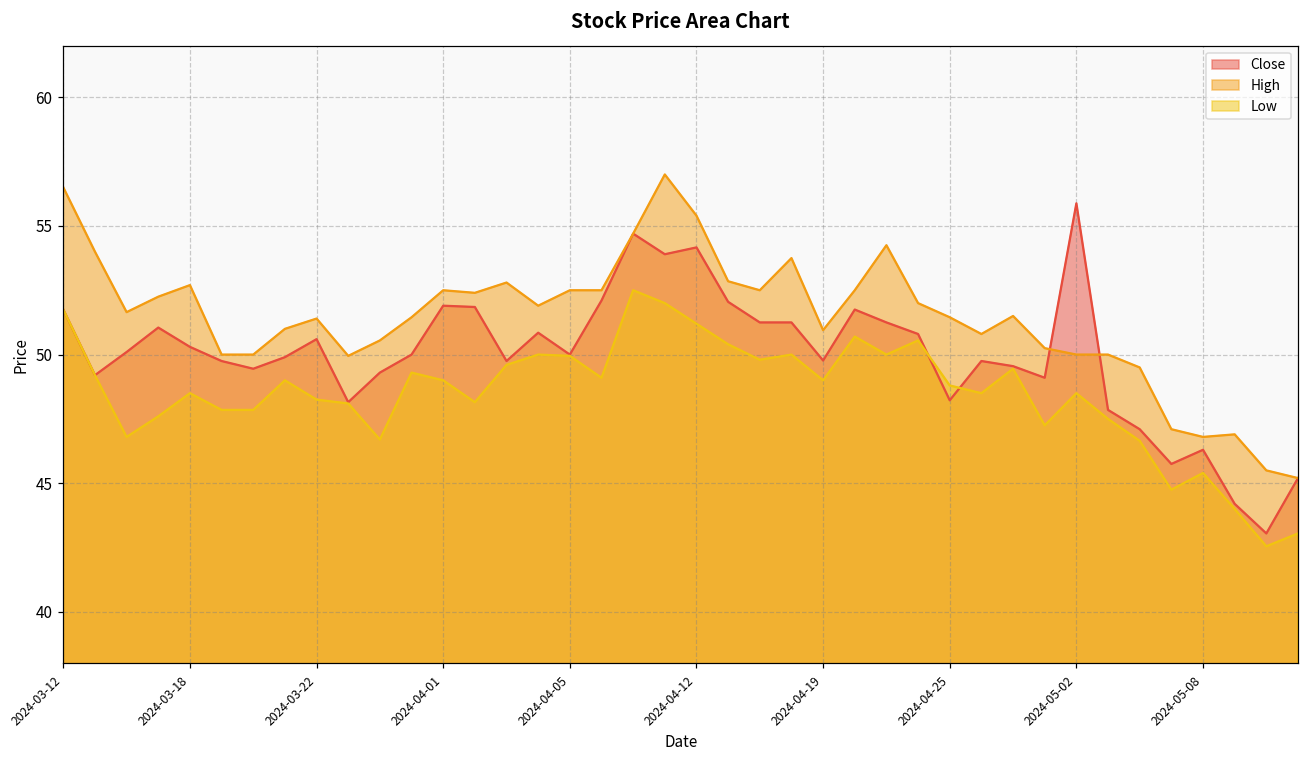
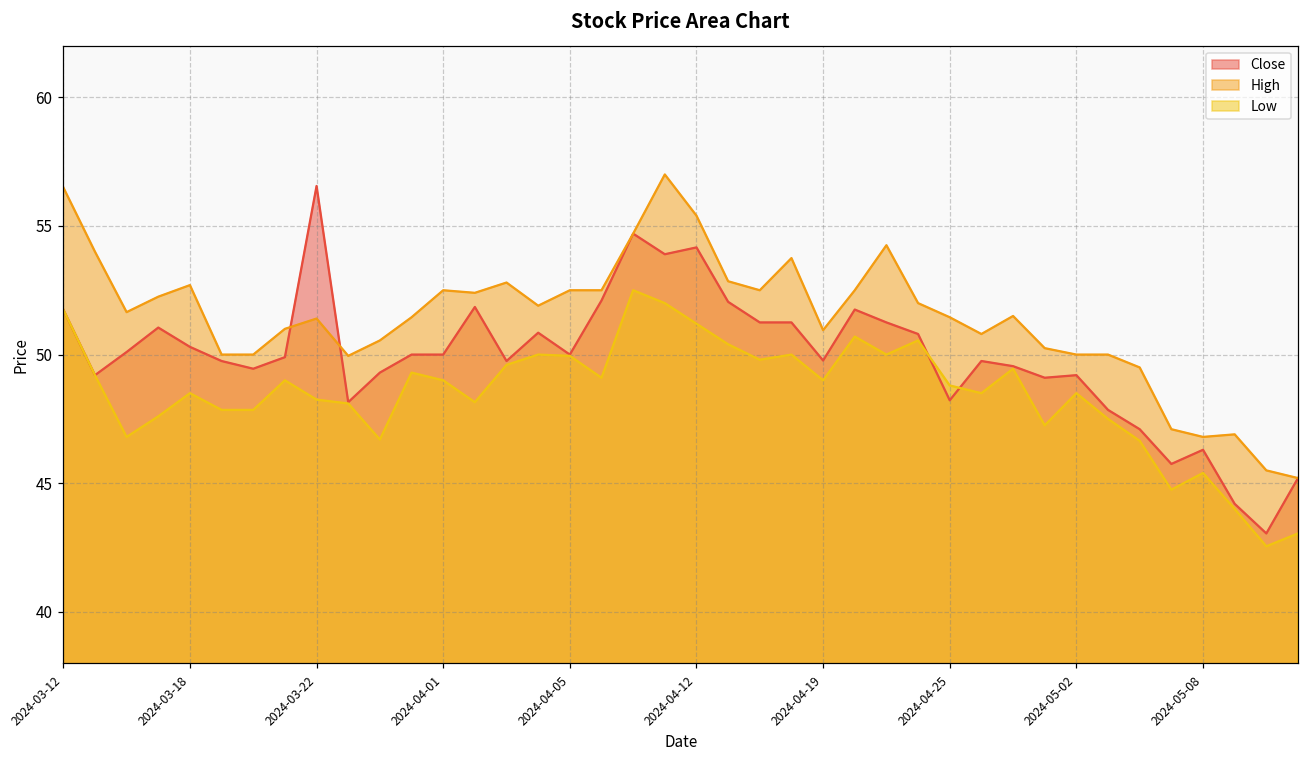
Close, 2024-03-22: 50.6 -> 56.6
Close, 2024-04-01: 51.9 -> 50.0
Close, 2024-05-02: 55.9 -> 49.2
